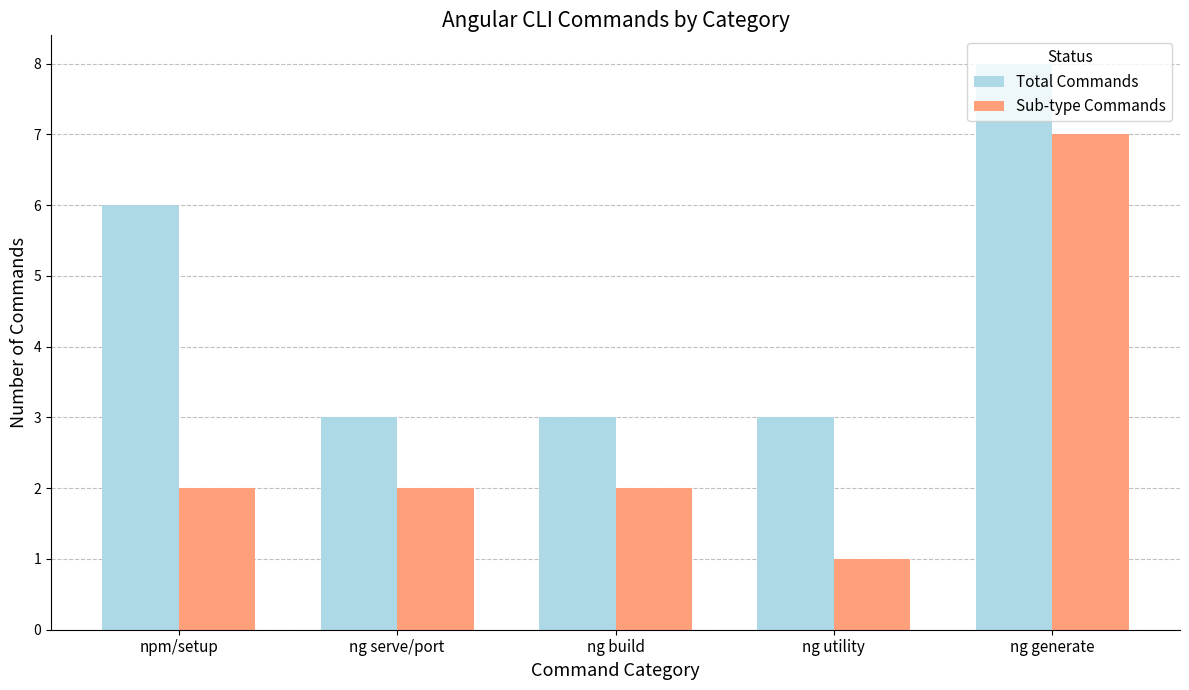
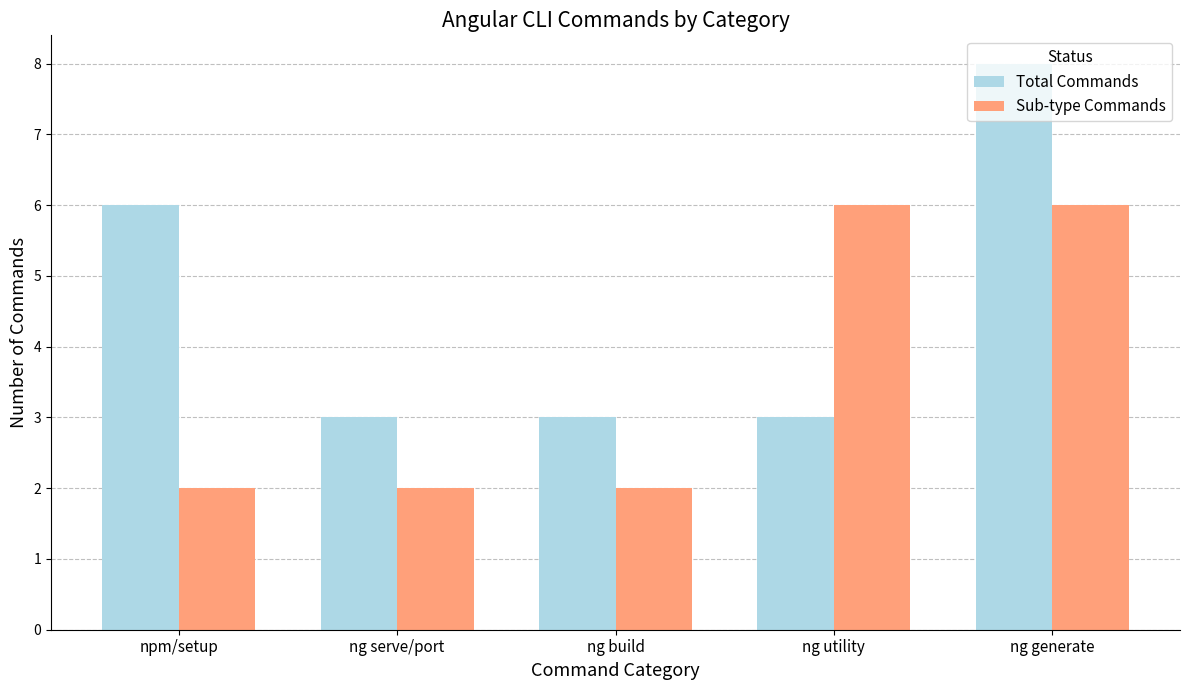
Sub-type Commands, ng utility: 1 -> 6
Sub-type Commands, ng generate: 7 -> 6
